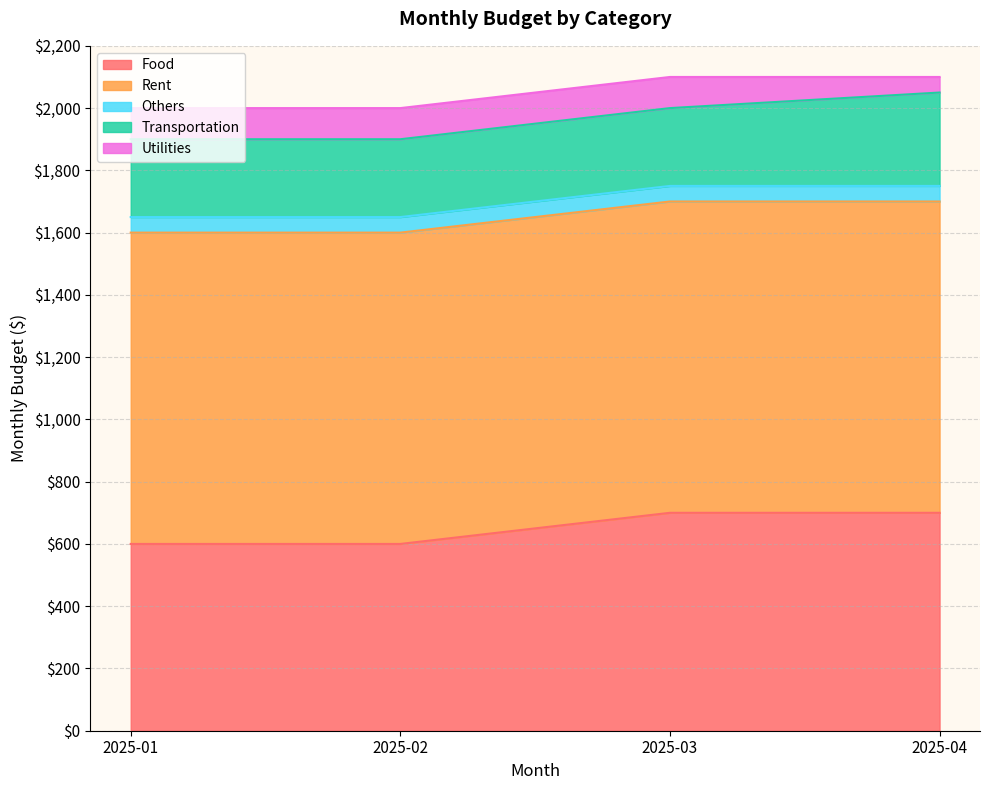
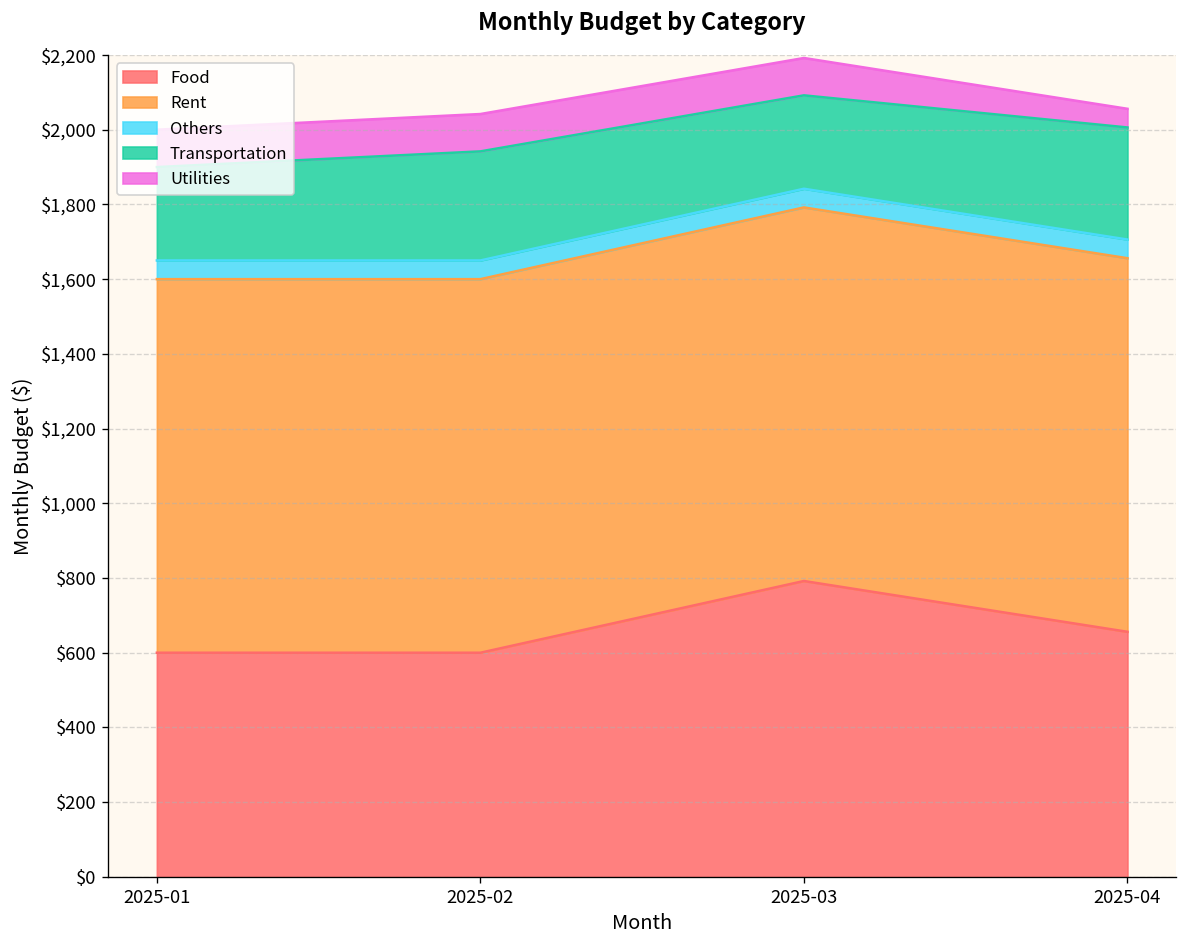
Transportation, 2025-02: $250 -> $290
Food, 2025-03: $700 -> $790
Food, 2025-04: $700 -> $660
